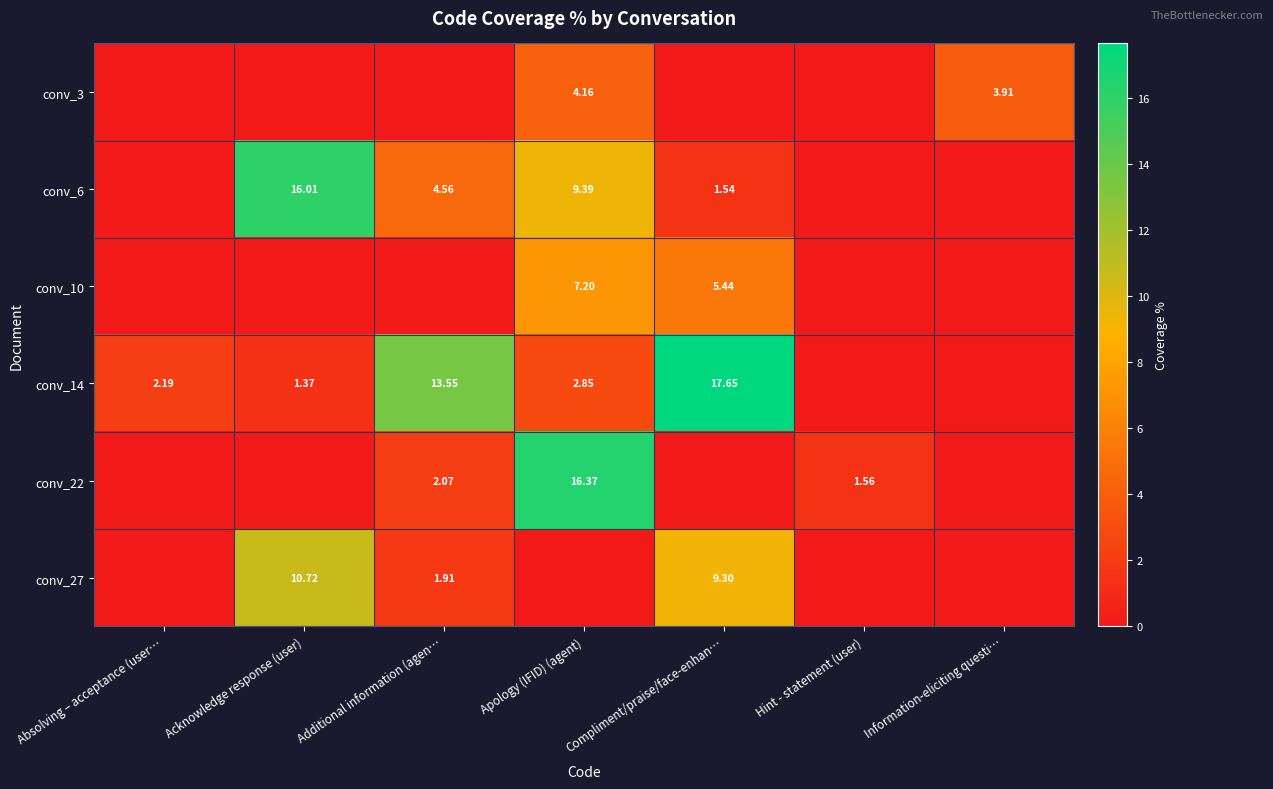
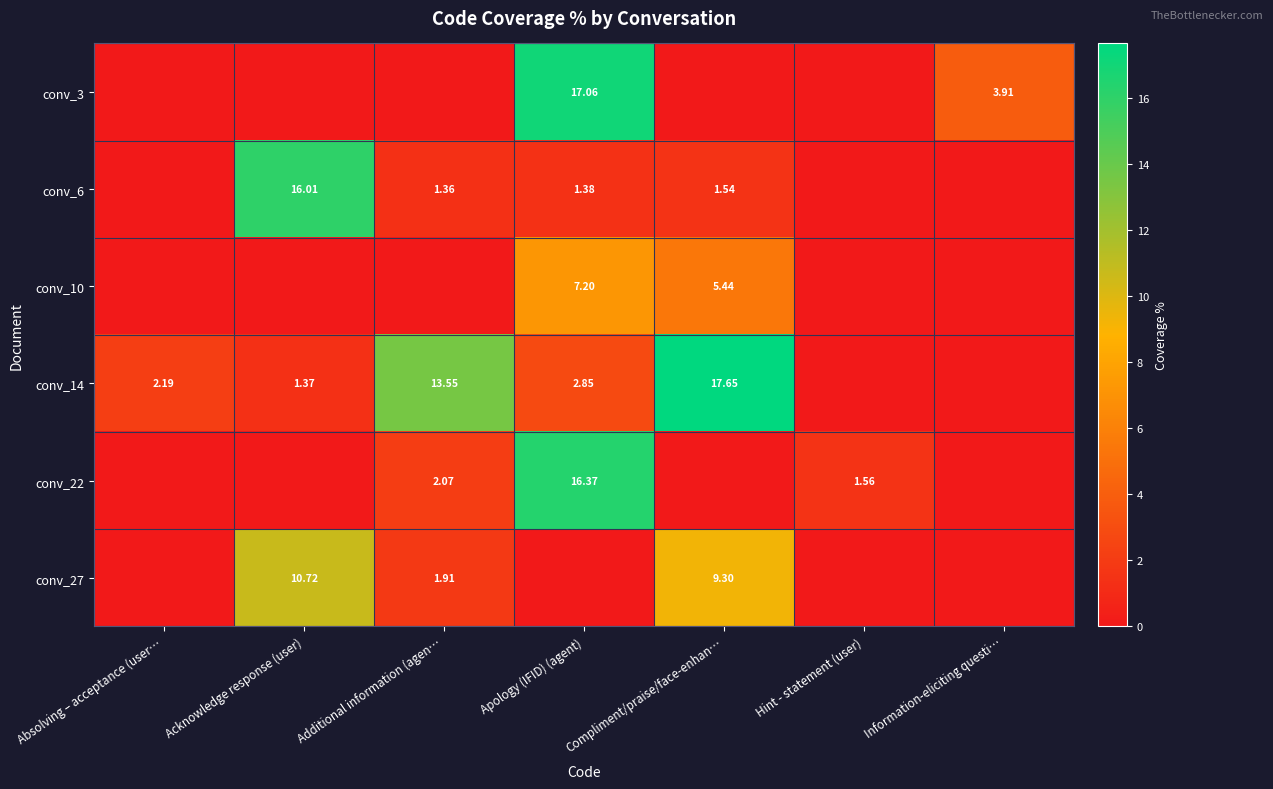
conv_3, Apology (IFID) (agent): 4.16 -> 17.06
conv_6, Additional information (agen…: 4.56 -> 1.36
conv_6, Apology (IFID) (agent): 9.39 -> 1.38
